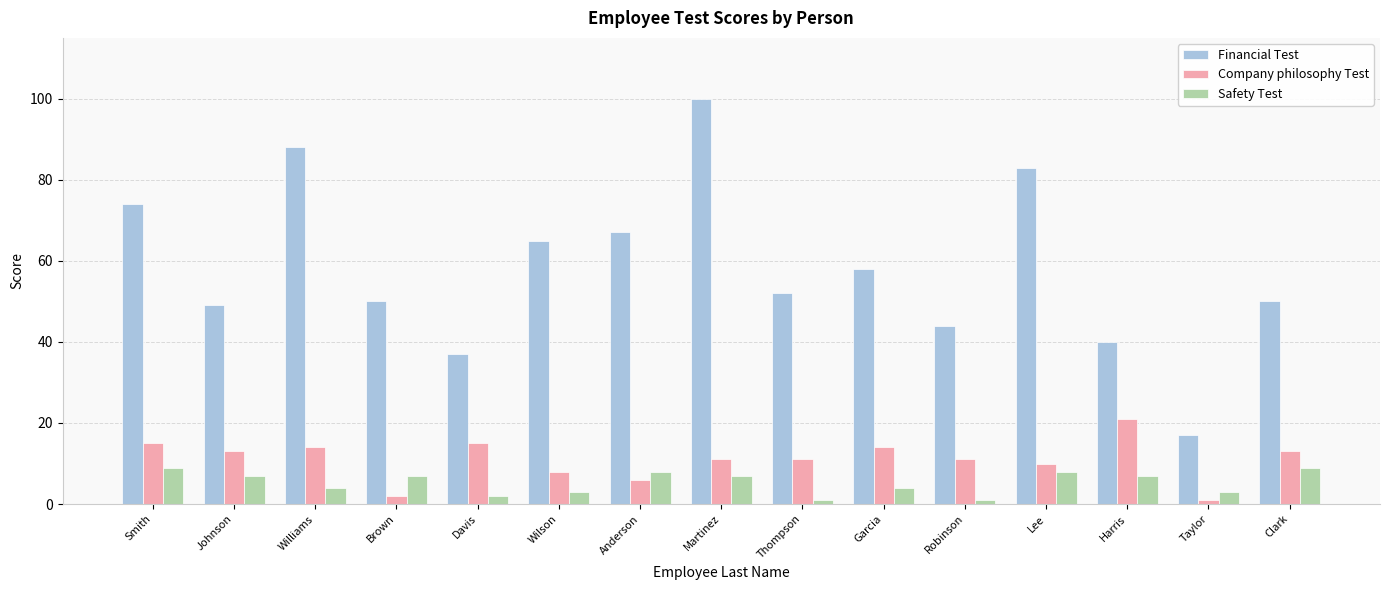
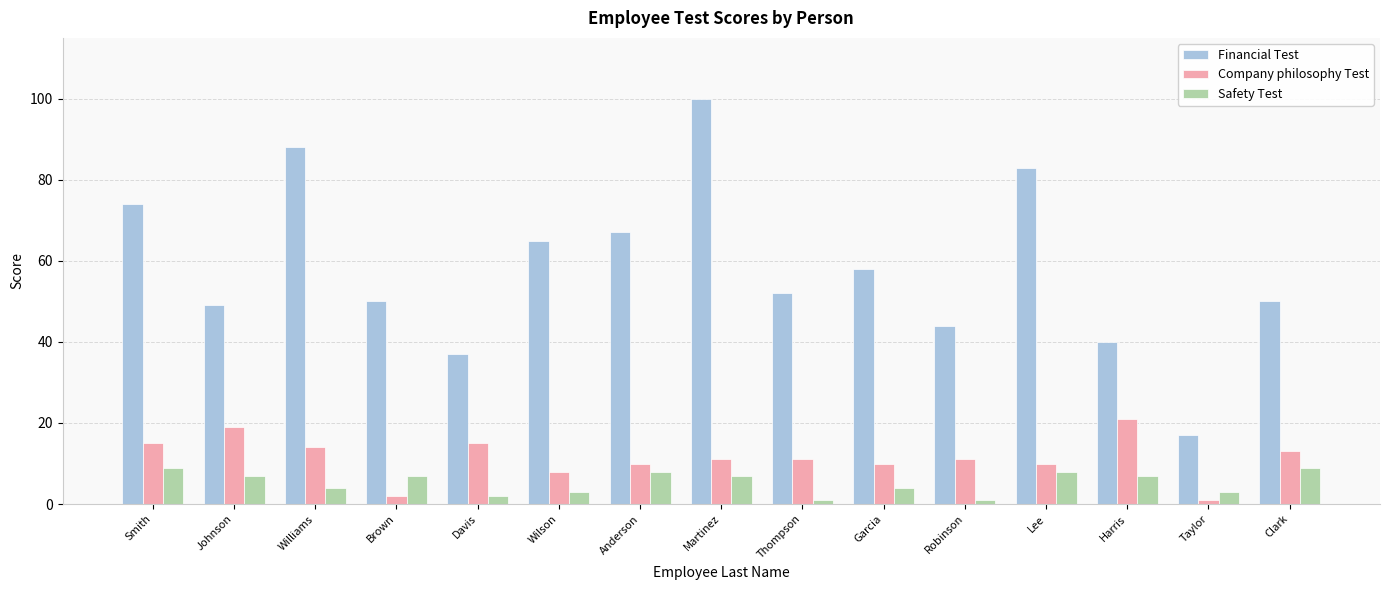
Company philosophy Test, Johnson: 13 -> 19
Company philosophy Test, Anderson: 6 -> 10
Company philosophy Test, Garcia: 14 -> 10
